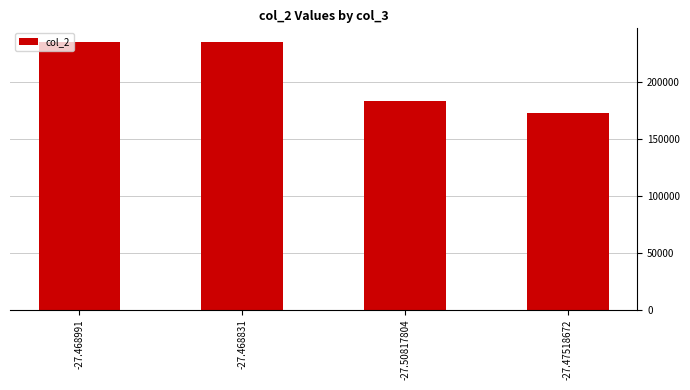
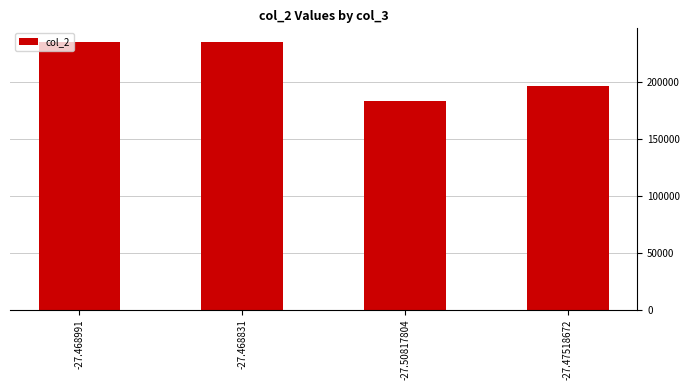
-27.47518672: 173000 -> 197000
